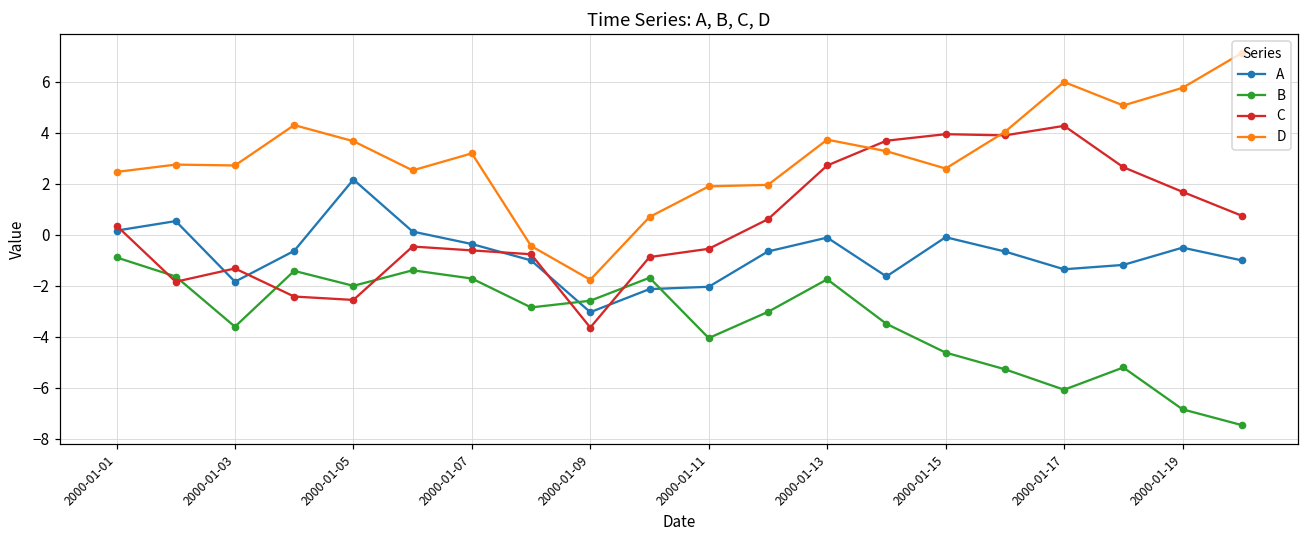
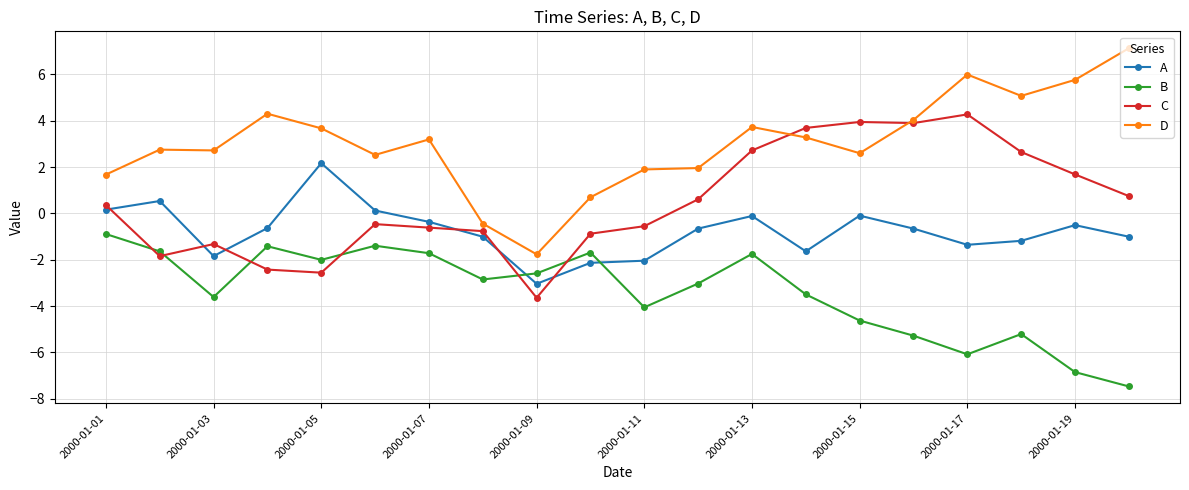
D, 2000-01-01: 2.5 -> 1.7
